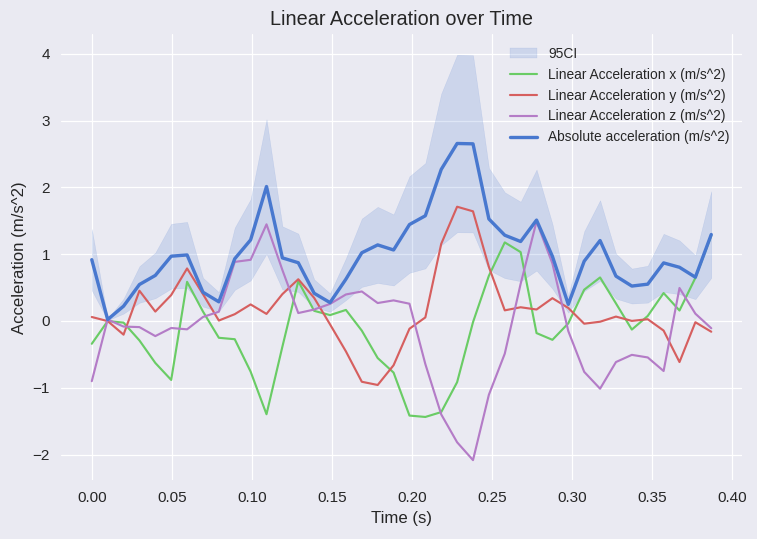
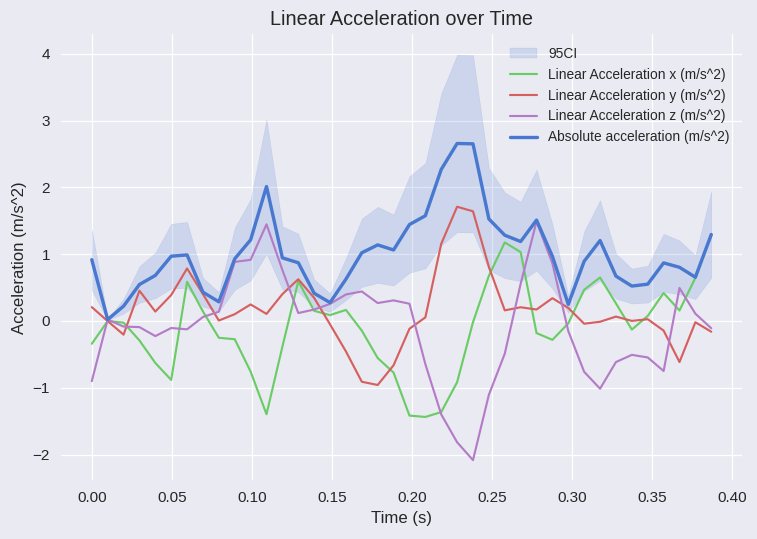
Linear Acceleration y (m/s^2), 0.00: 0.1 -> 0.2
